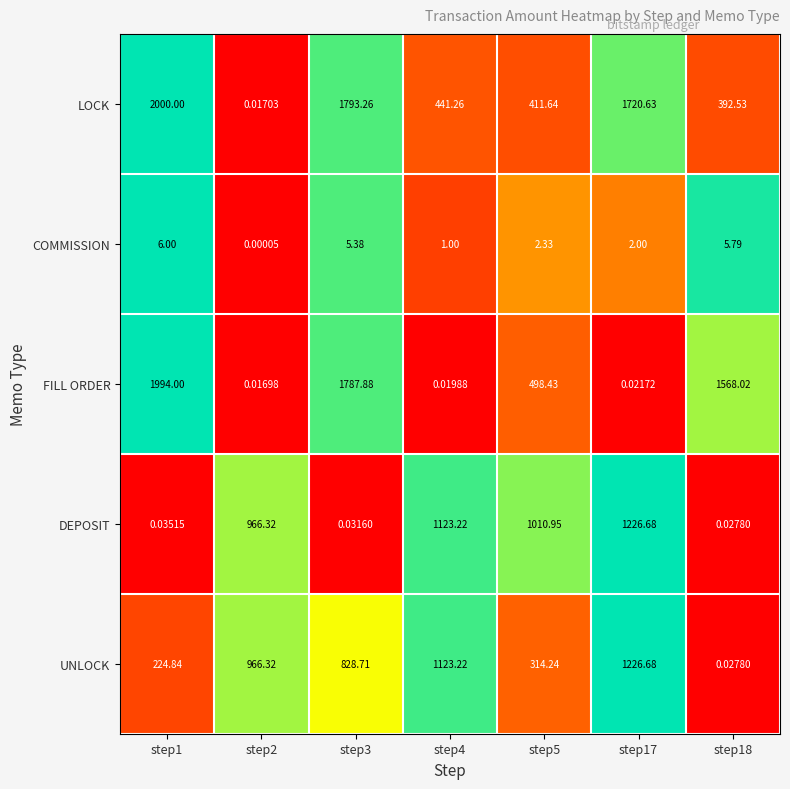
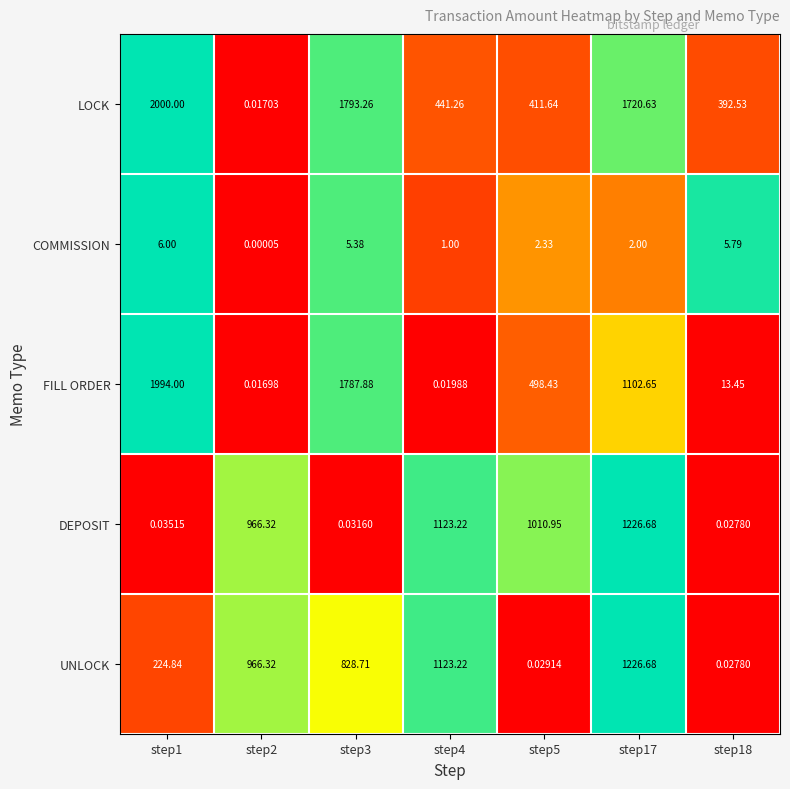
FILL ORDER, step17: 0.02172 -> 1102.65
FILL ORDER, step18: 1568.02 -> 13.45
UNLOCK, step5: 314.24 -> 0.02914
